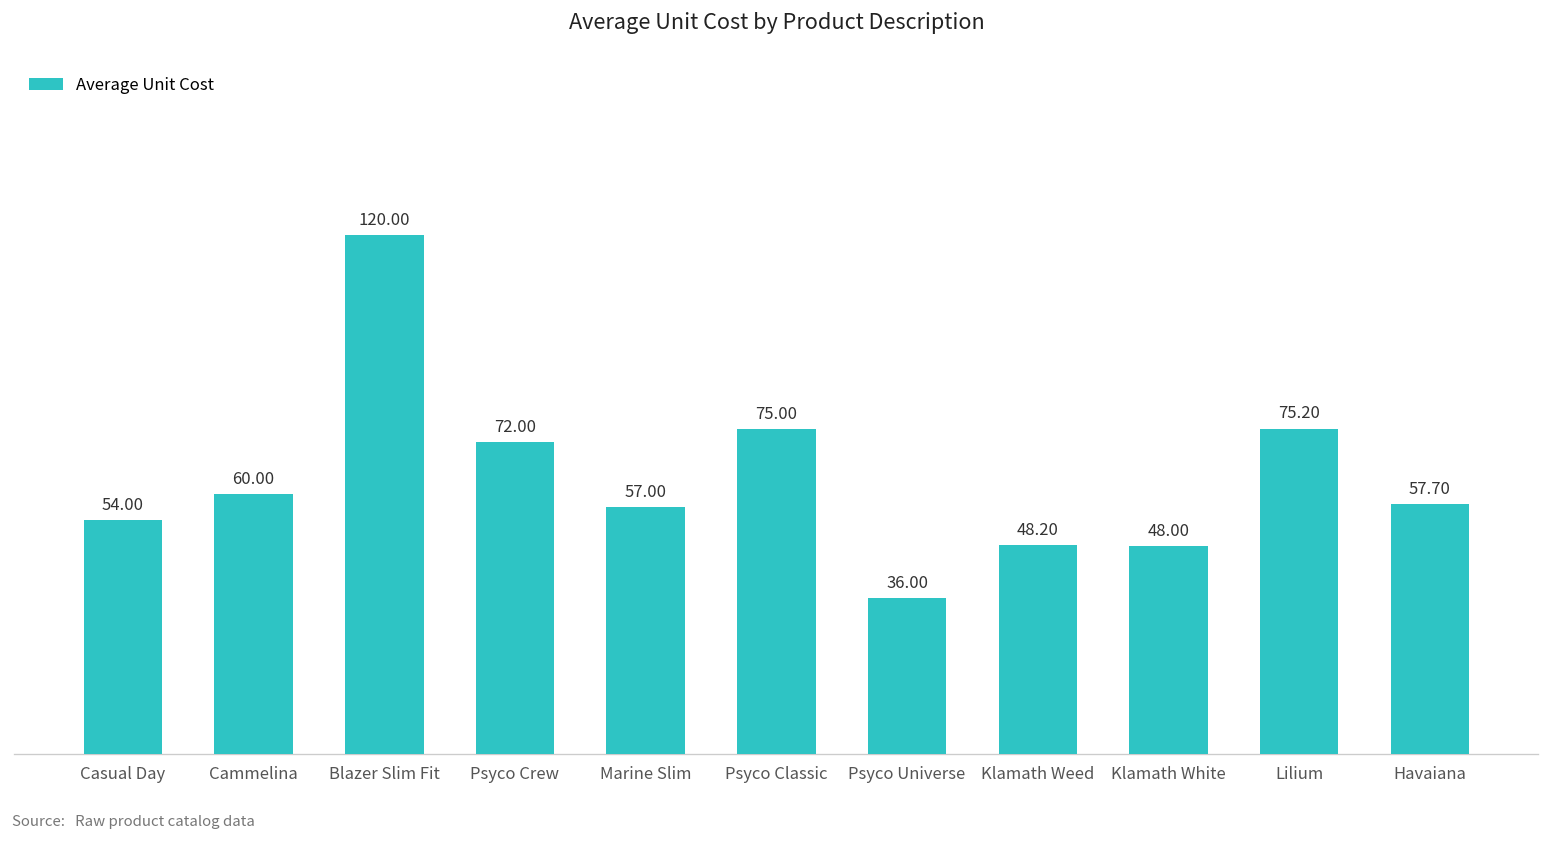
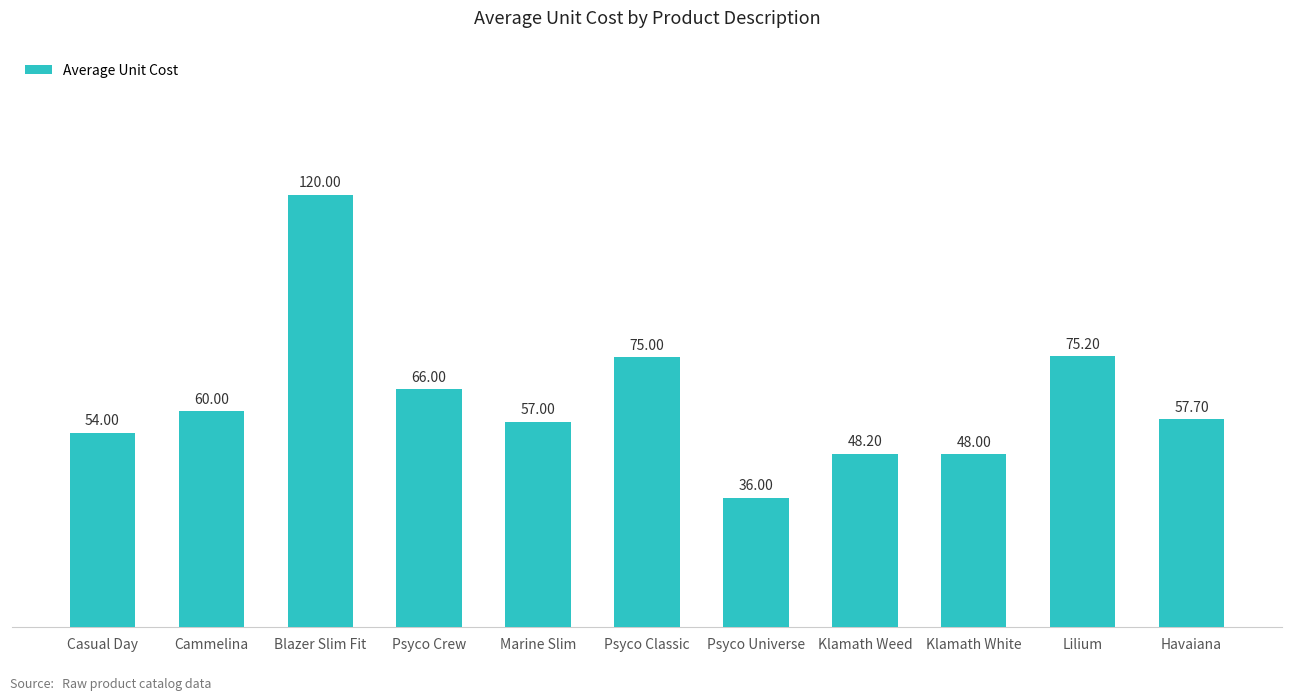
Psyco Crew: 72.00 -> 66.00
